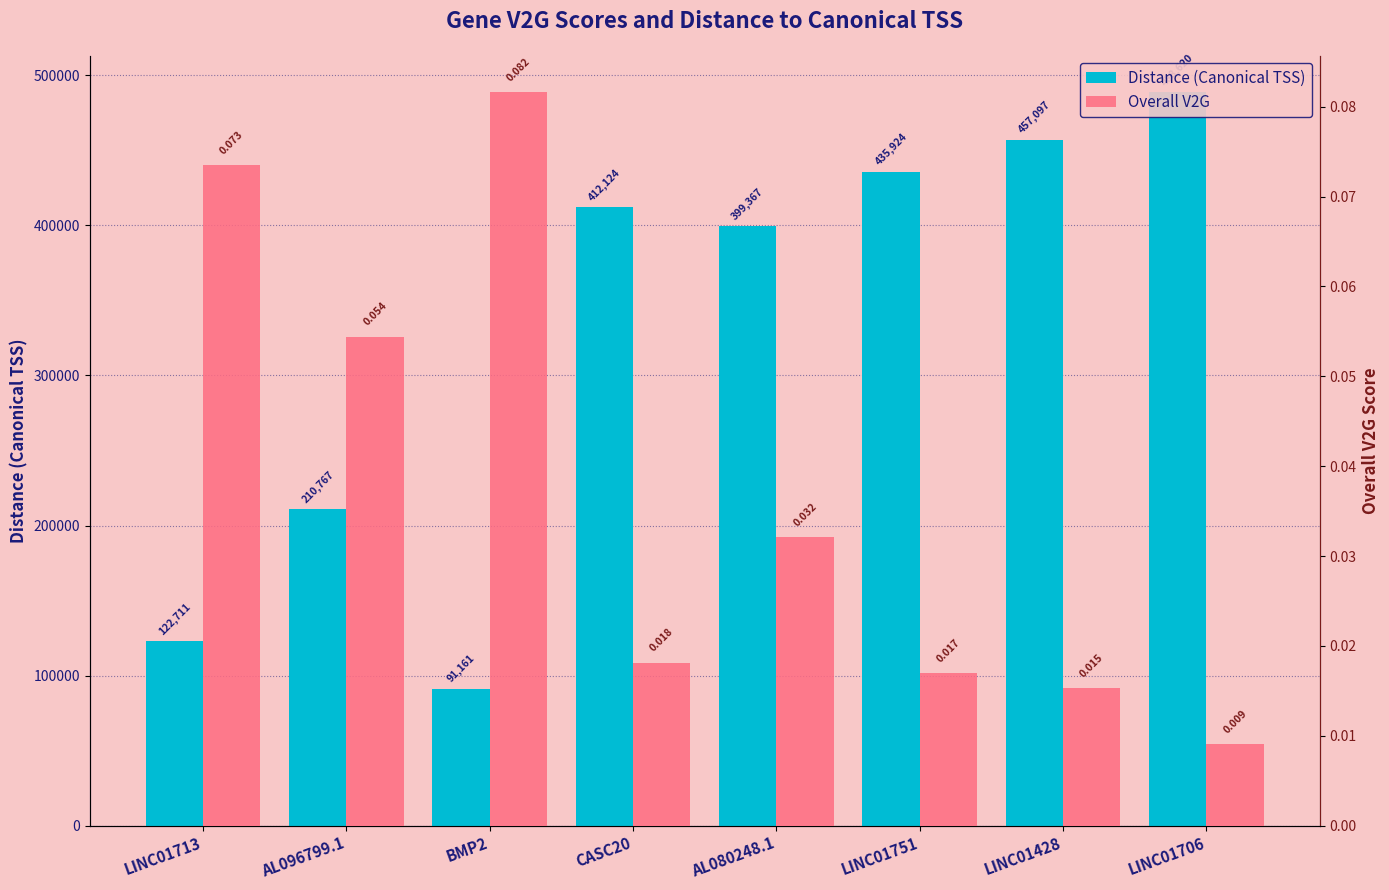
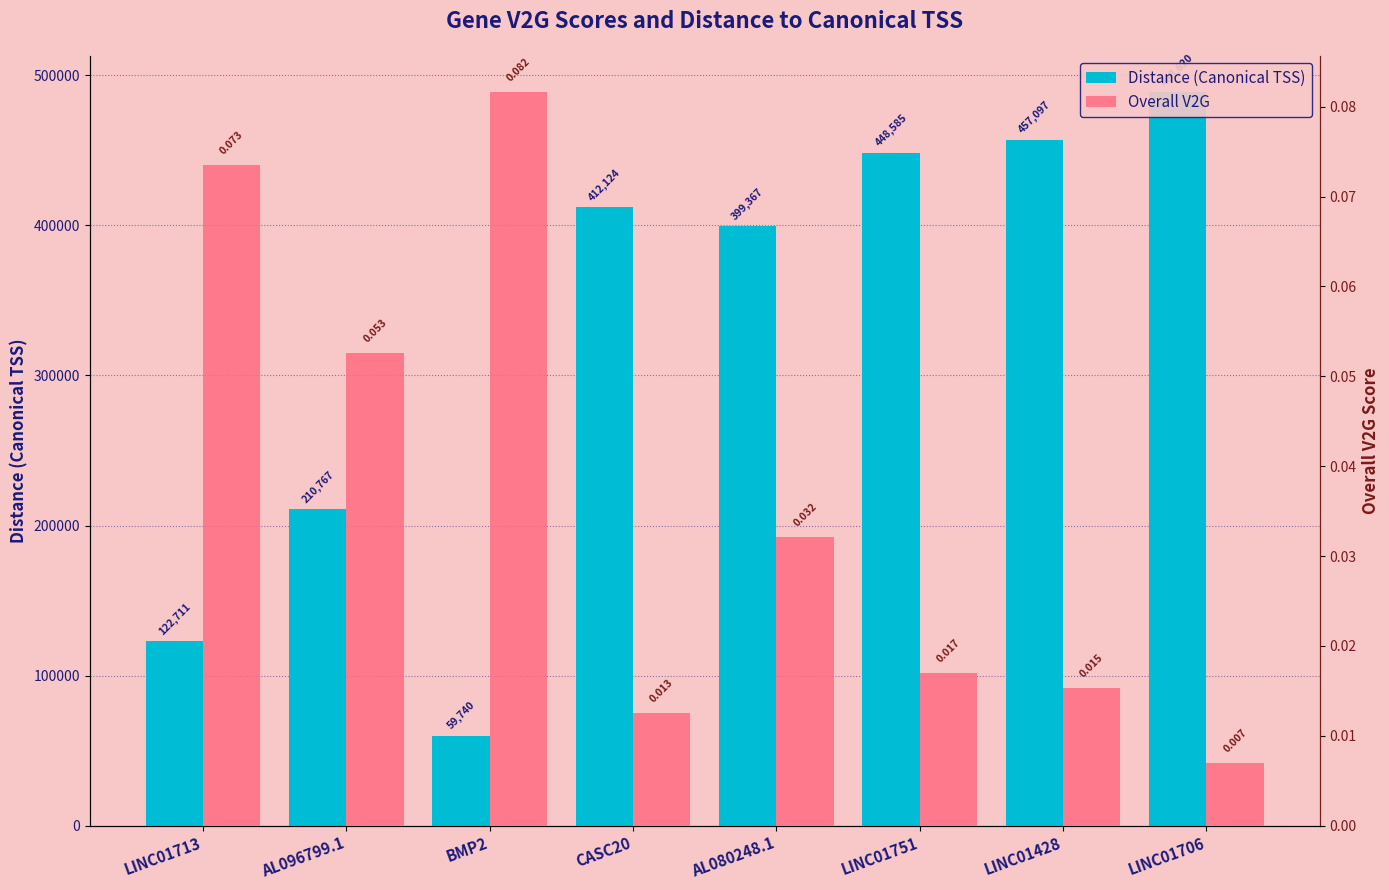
Distance (Canonical TSS), BMP2: 91,161 -> 59,740
Distance (Canonical TSS), LINC01751: 435,924 -> 448,585
Overall V2G, AL096799.1: 0.054 -> 0.053
Overall V2G, CASC20: 0.018 -> 0.013
Overall V2G, LINC01706: 0.009 -> 0.007
